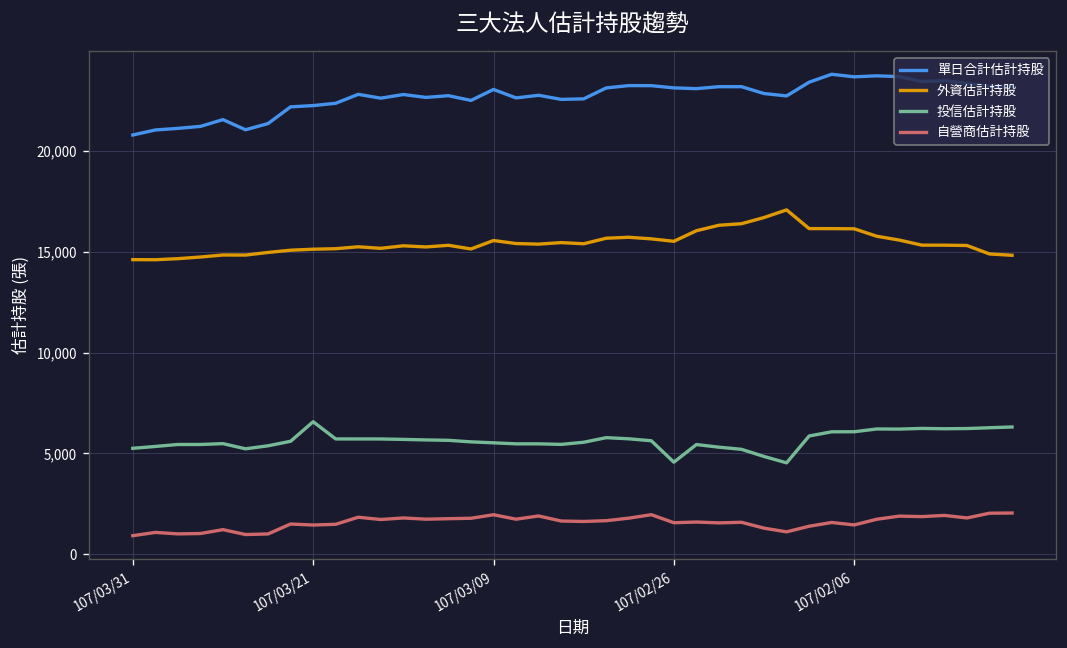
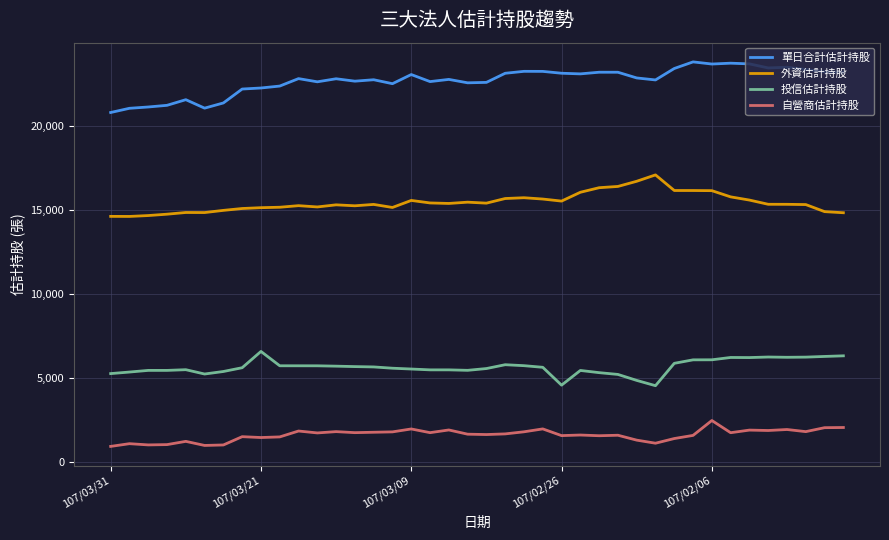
自營商估計持股, 107/02/06: 1,500 -> 2,500
